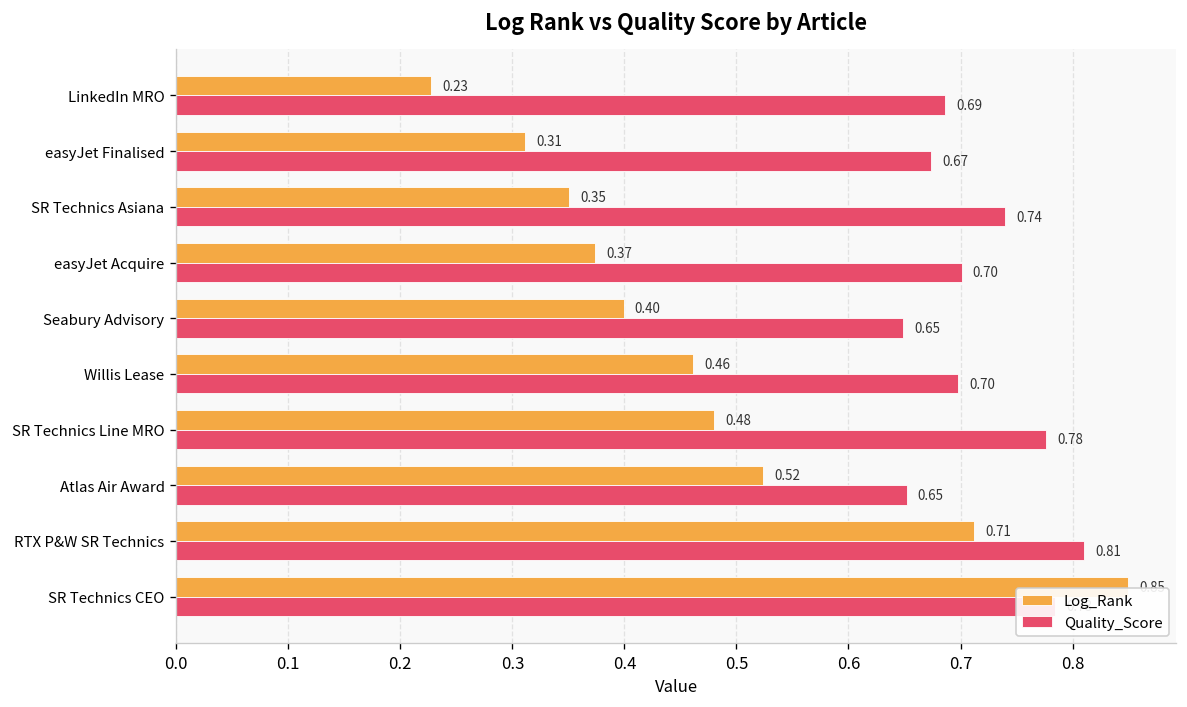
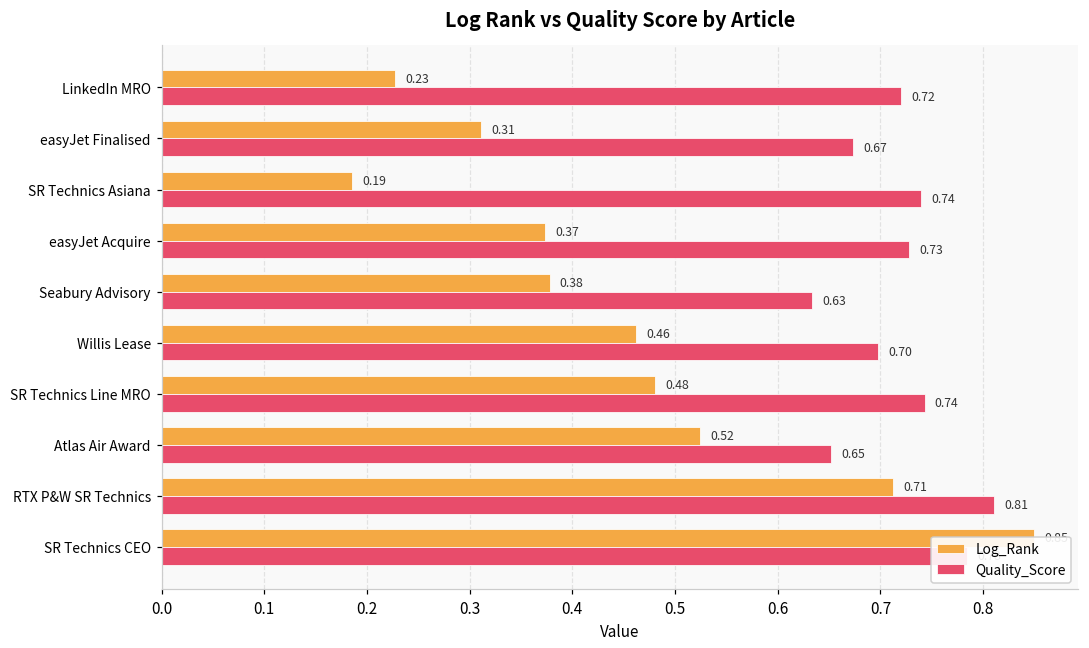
Quality_Score, LinkedIn MRO: 0.69 -> 0.72
Log_Rank, SR Technics Asiana: 0.35 -> 0.19
Quality_Score, easyJet Acquire: 0.70 -> 0.73
Log_Rank, Seabury Advisory: 0.40 -> 0.38
Quality_Score, Seabury Advisory: 0.65 -> 0.63
Quality_Score, SR Technics Line MRO: 0.78 -> 0.74
